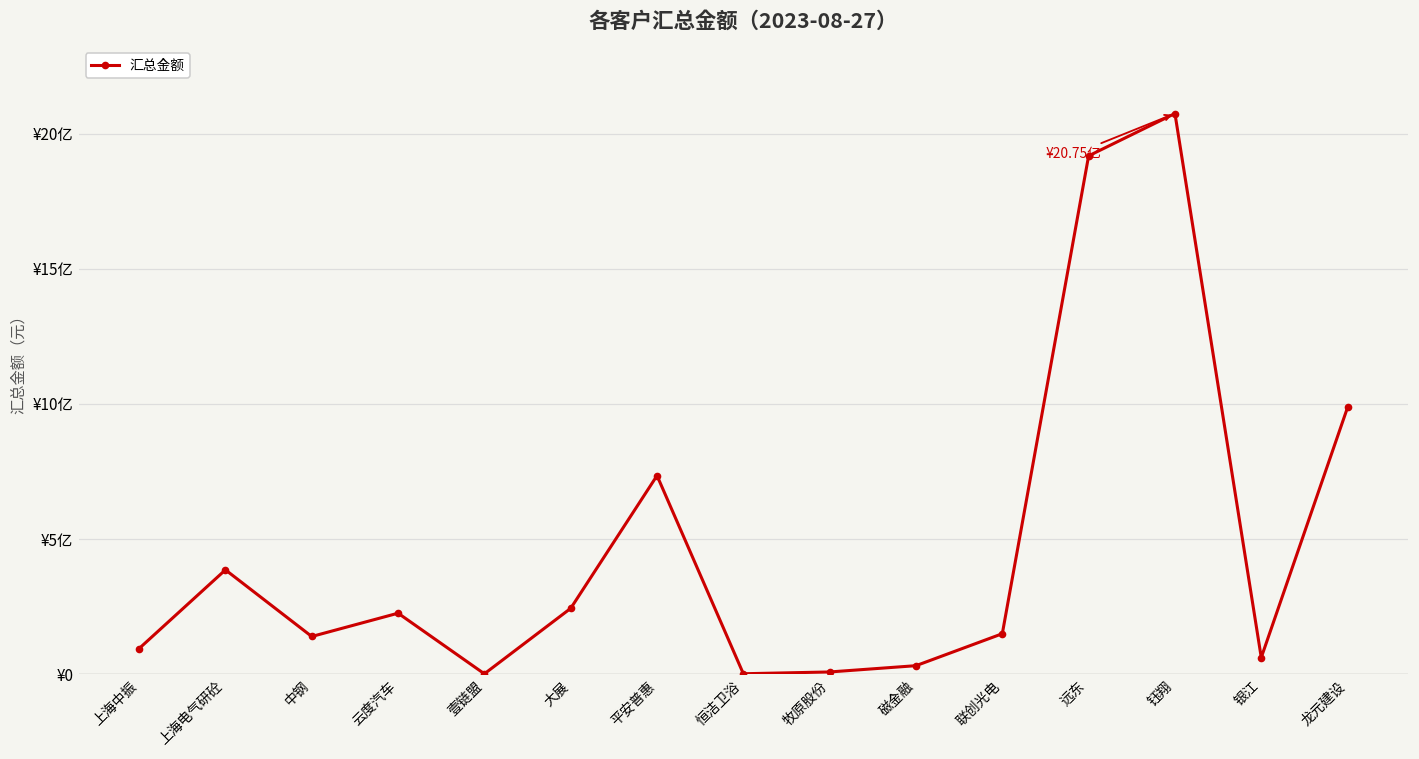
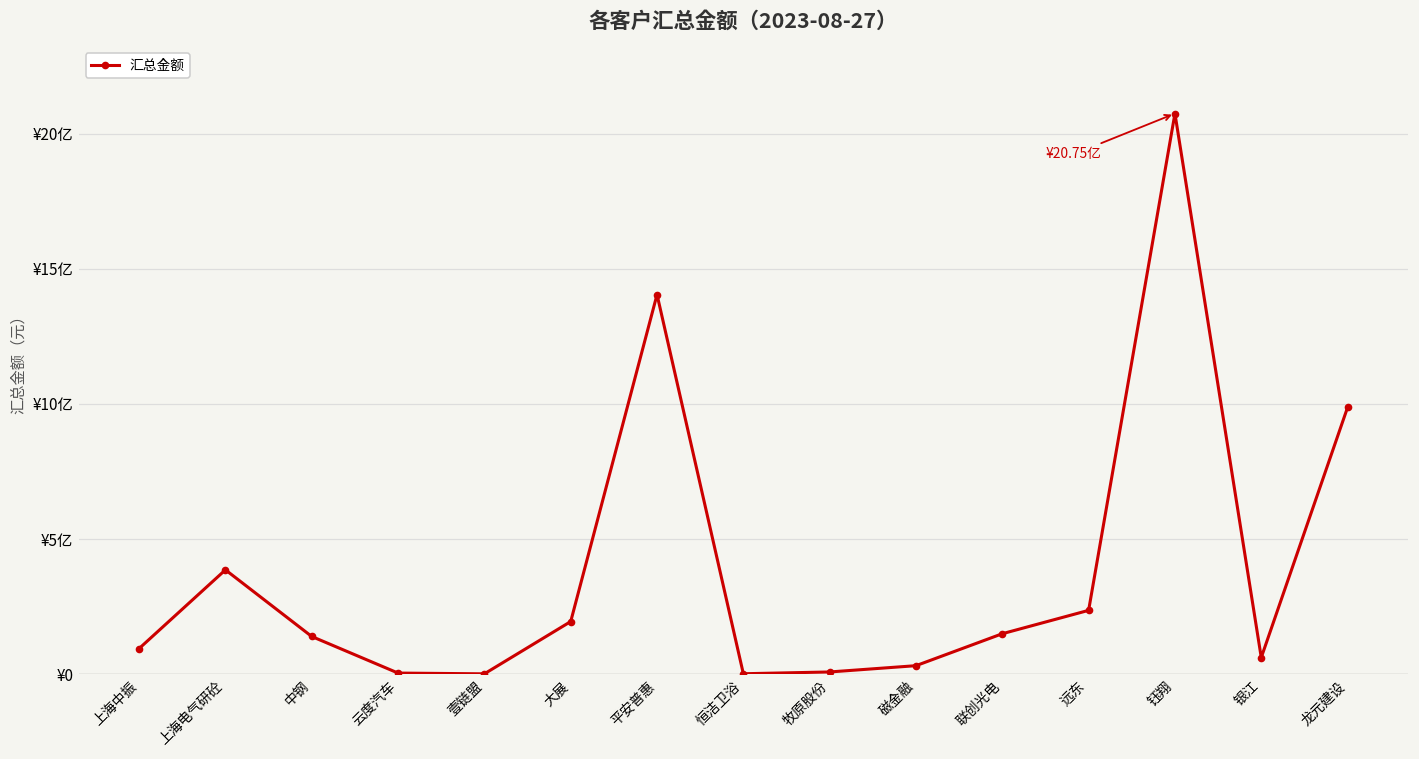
云度汽车: ¥2.3亿 -> ¥0.0亿
大展: ¥2.4亿 -> ¥1.9亿
平安普惠: ¥7.3亿 -> ¥14.0亿
远东: ¥19.2亿 -> ¥2.4亿
